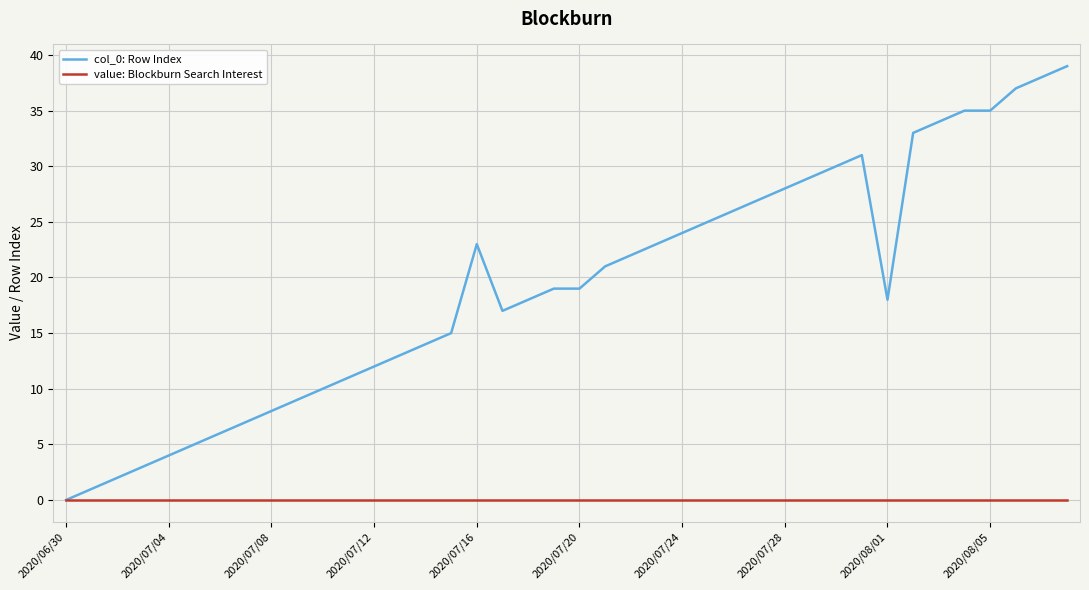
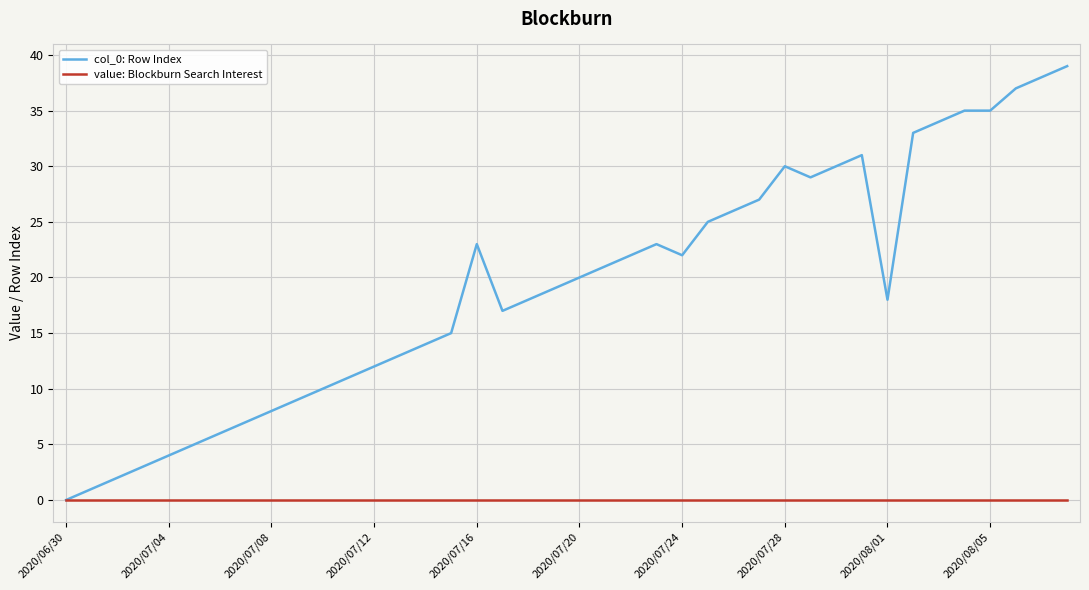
col_0: Row Index, 2020/07/20: 19 -> 20
col_0: Row Index, 2020/07/24: 24 -> 22
col_0: Row Index, 2020/07/28: 28 -> 30
